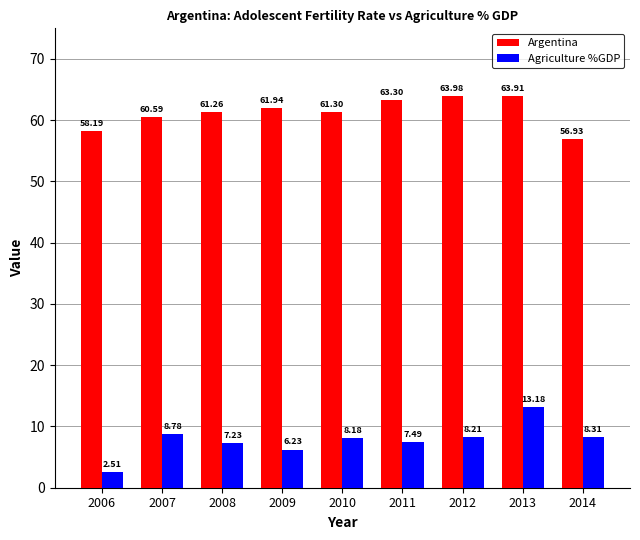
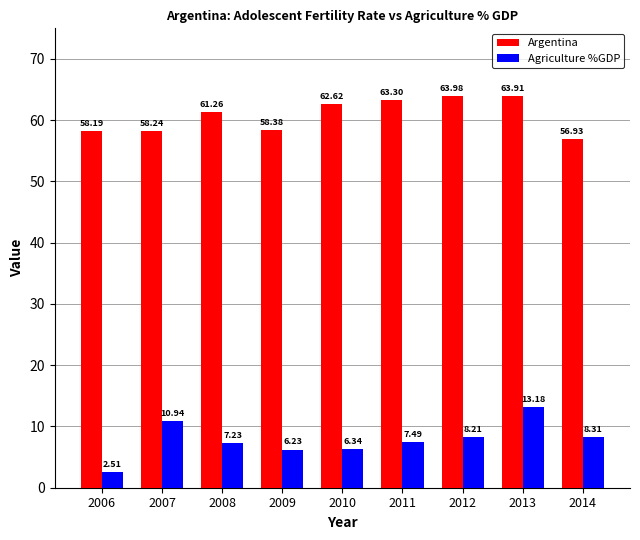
Argentina, 2007: 60.59 -> 58.24
Agriculture %GDP, 2007: 8.78 -> 10.94
Argentina, 2009: 61.94 -> 58.38
Argentina, 2010: 61.30 -> 62.62
Agriculture %GDP, 2010: 8.18 -> 6.34
